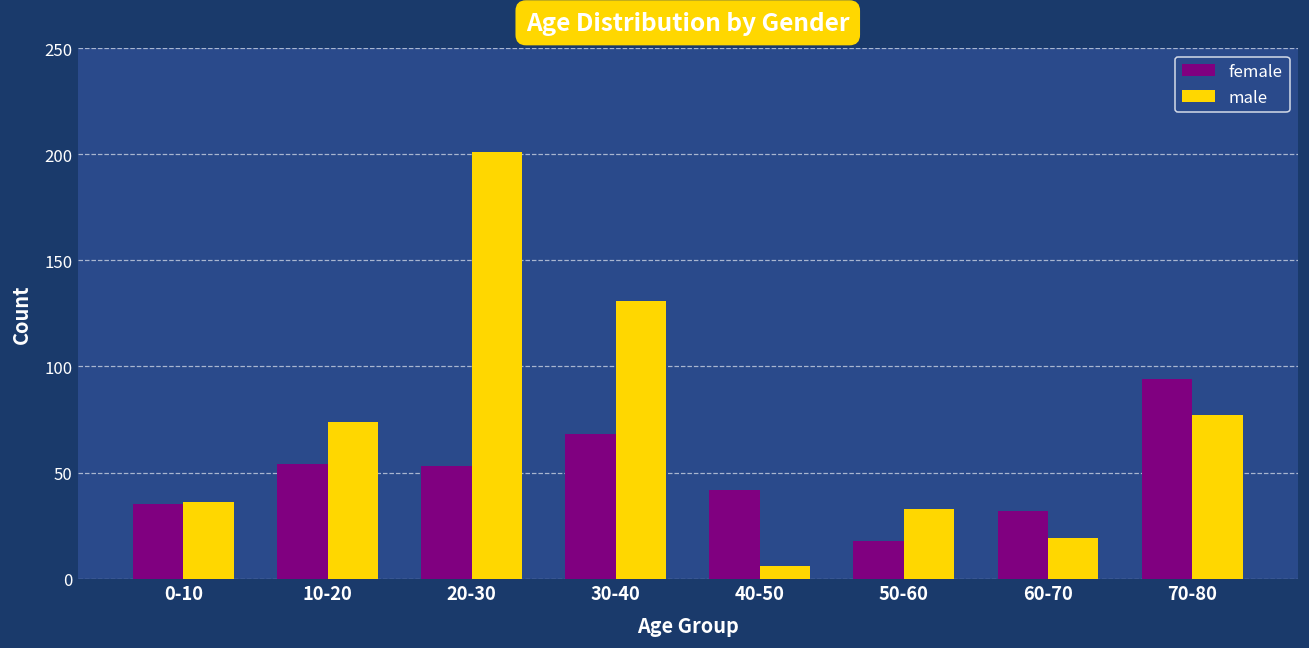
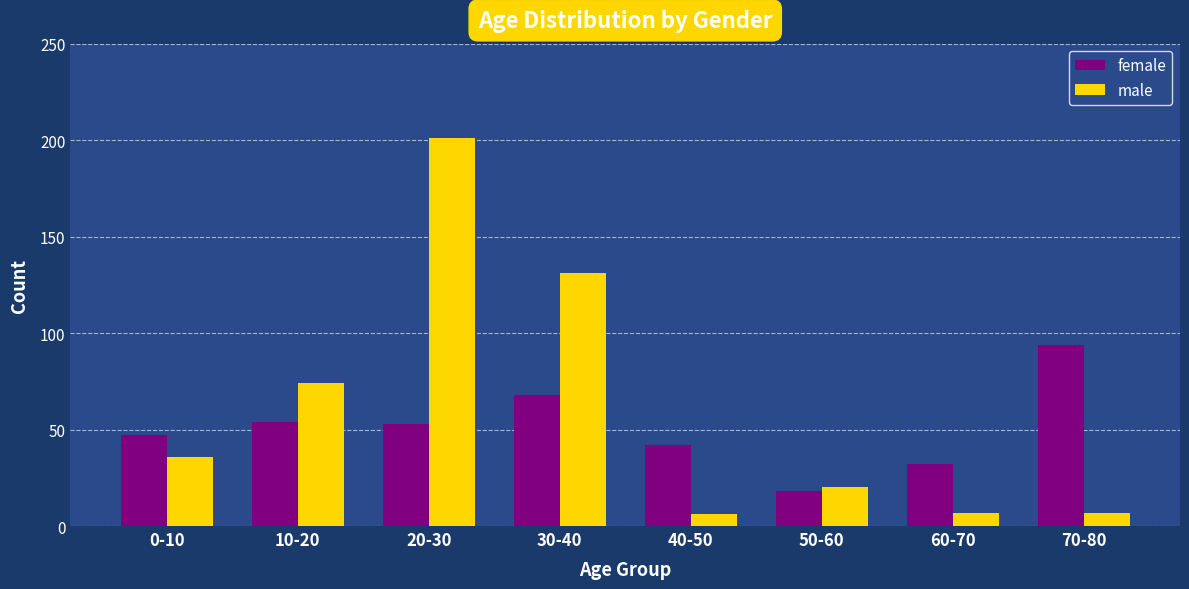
female, 0-10: 35 -> 47
male, 50-60: 33 -> 20
male, 60-70: 19 -> 7
male, 70-80: 77 -> 7
